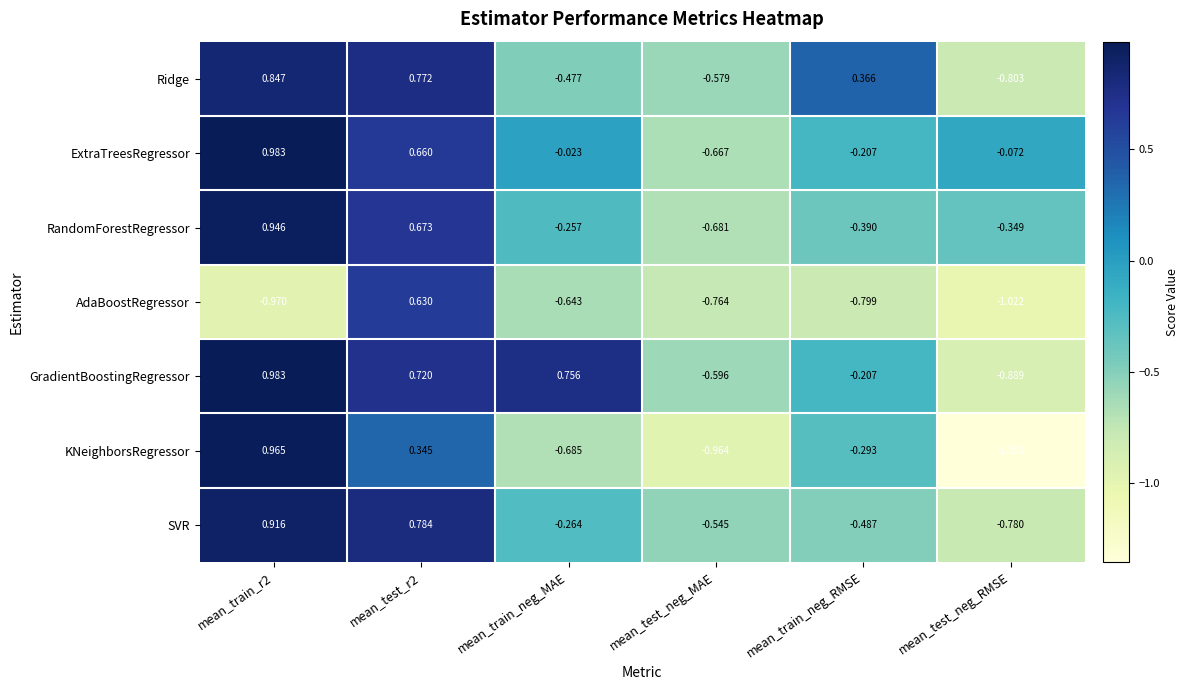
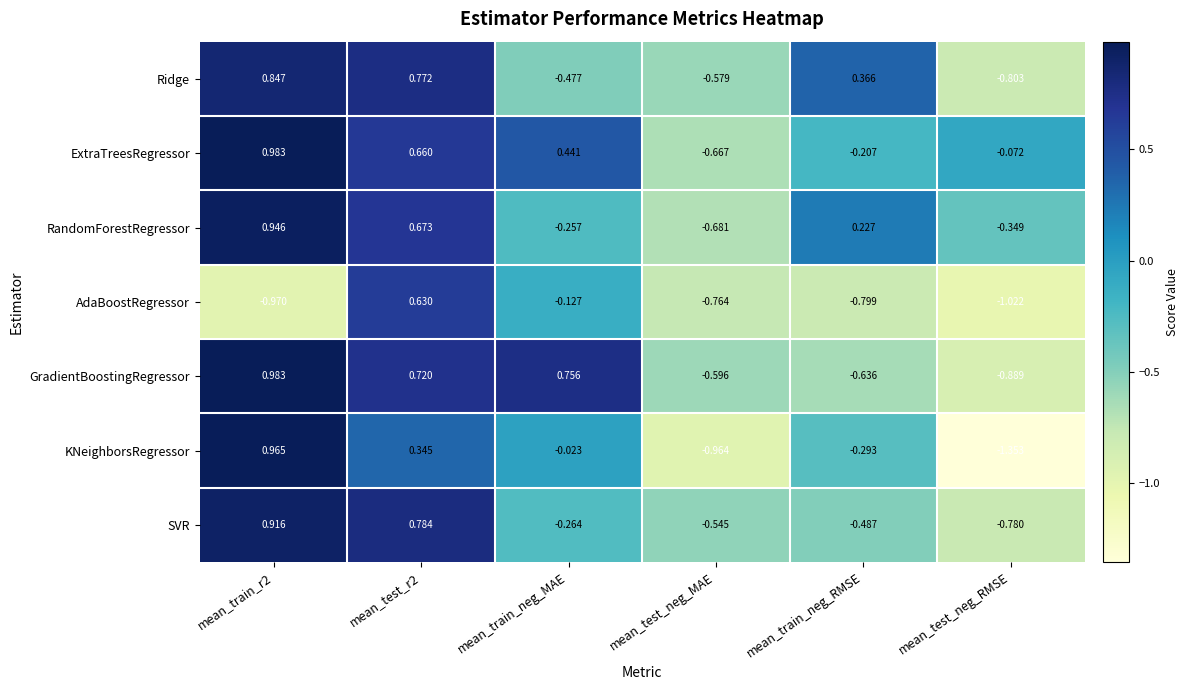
ExtraTreesRegressor, mean_train_neg_MAE: -0.023 -> 0.441
RandomForestRegressor, mean_train_neg_RMSE: -0.390 -> 0.227
AdaBoostRegressor, mean_train_neg_MAE: -0.643 -> -0.127
GradientBoostingRegressor, mean_train_neg_RMSE: -0.207 -> -0.636
KNeighborsRegressor, mean_train_neg_MAE: -0.685 -> -0.023
